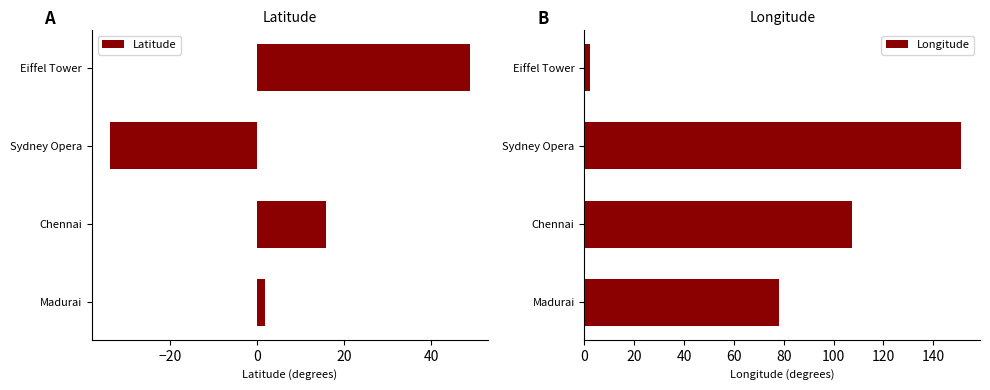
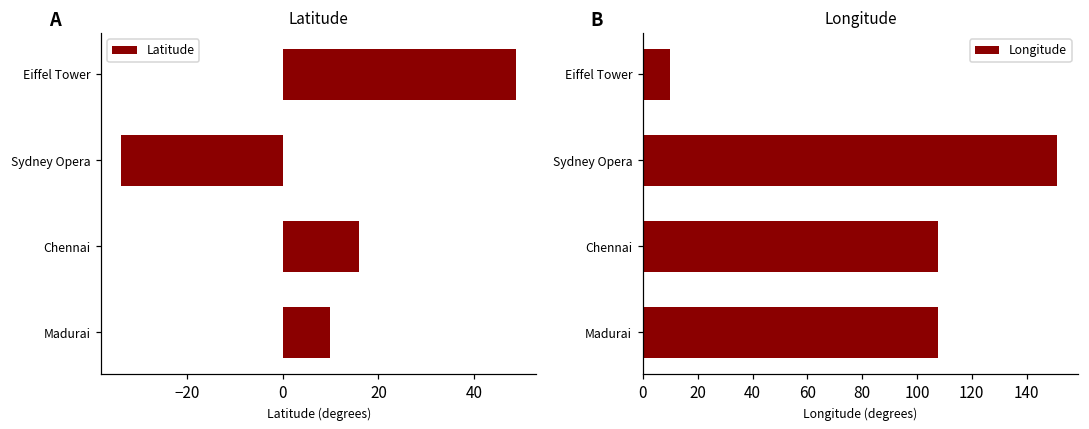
Latitude, Madurai: 2 -> 10
Longitude, Eiffel Tower: 2 -> 10
Longitude, Madurai: 78 -> 108
